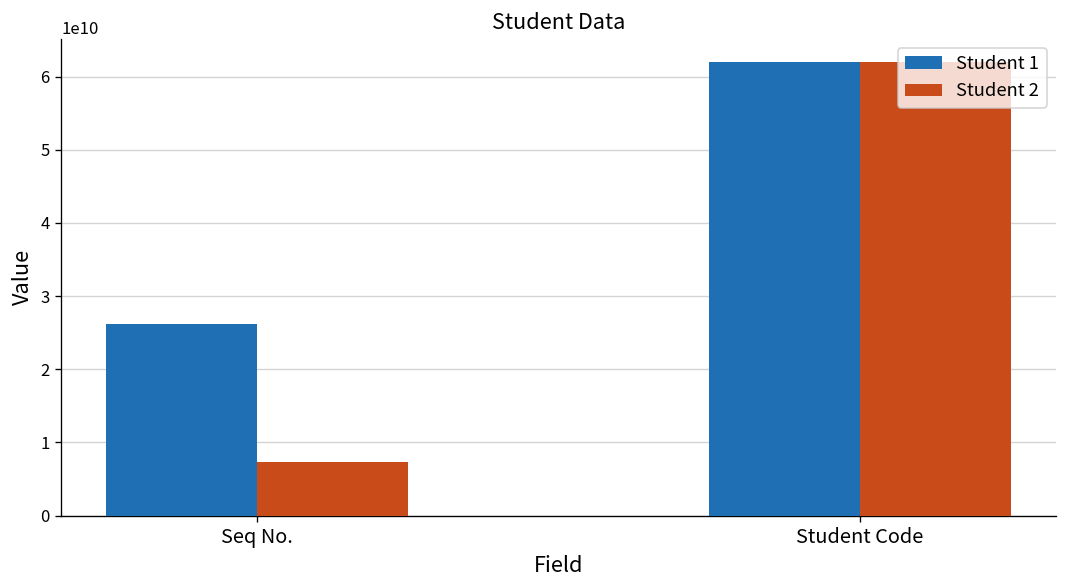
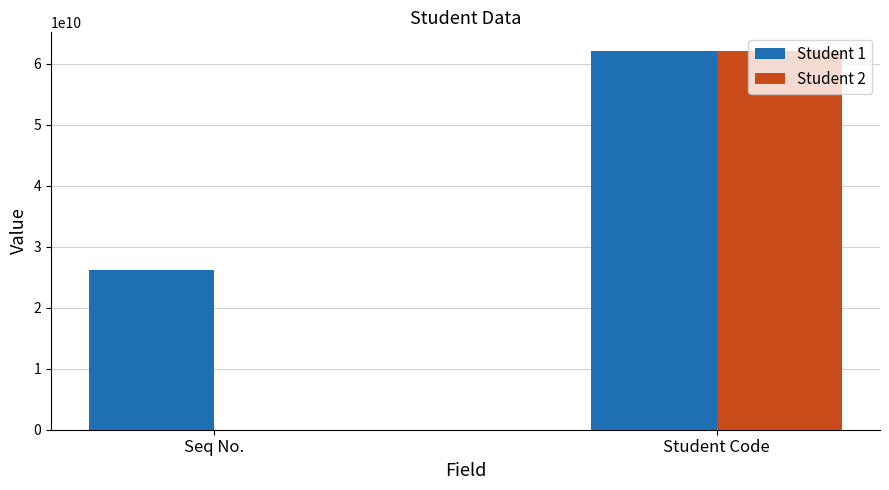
Student 2, Seq No.: 7000000000 -> 0
